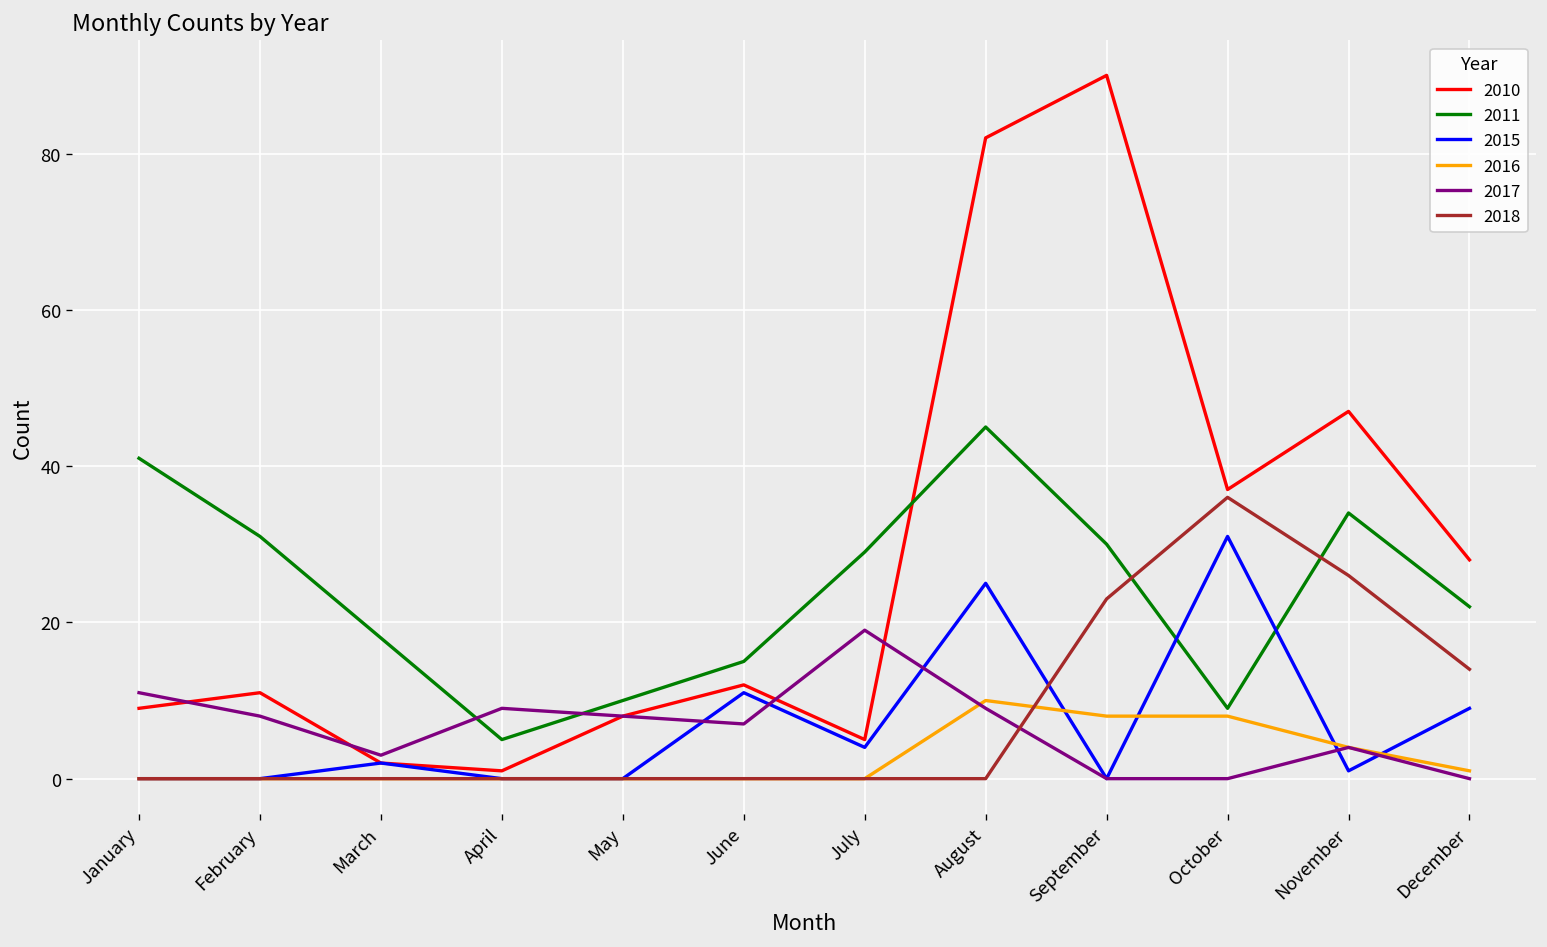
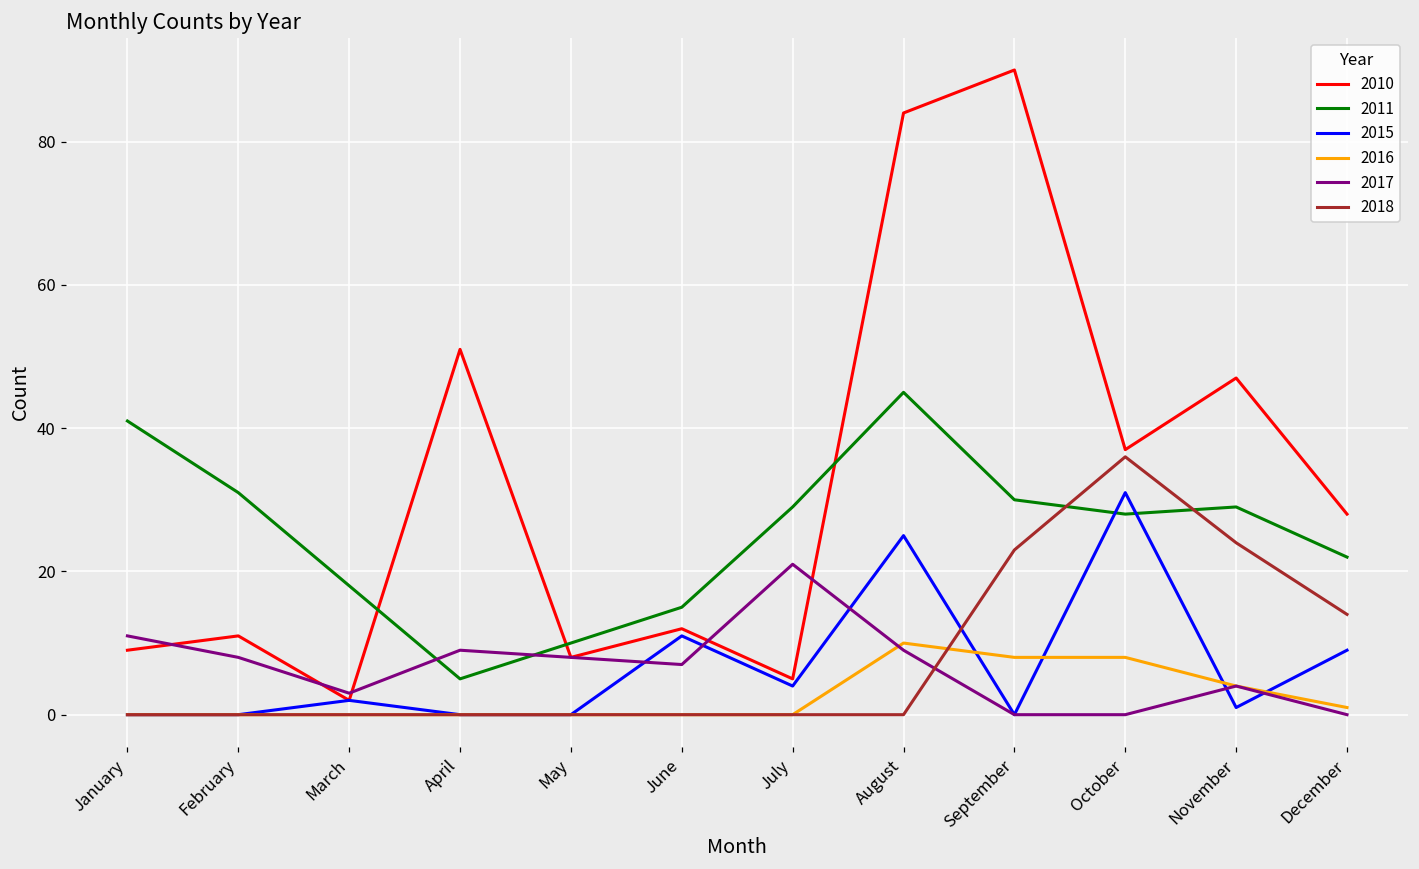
2010, April: 1 -> 51
2017, July: 19 -> 21
2010, August: 82 -> 84
2011, October: 9 -> 28
2011, November: 34 -> 29
2018, November: 26 -> 24
